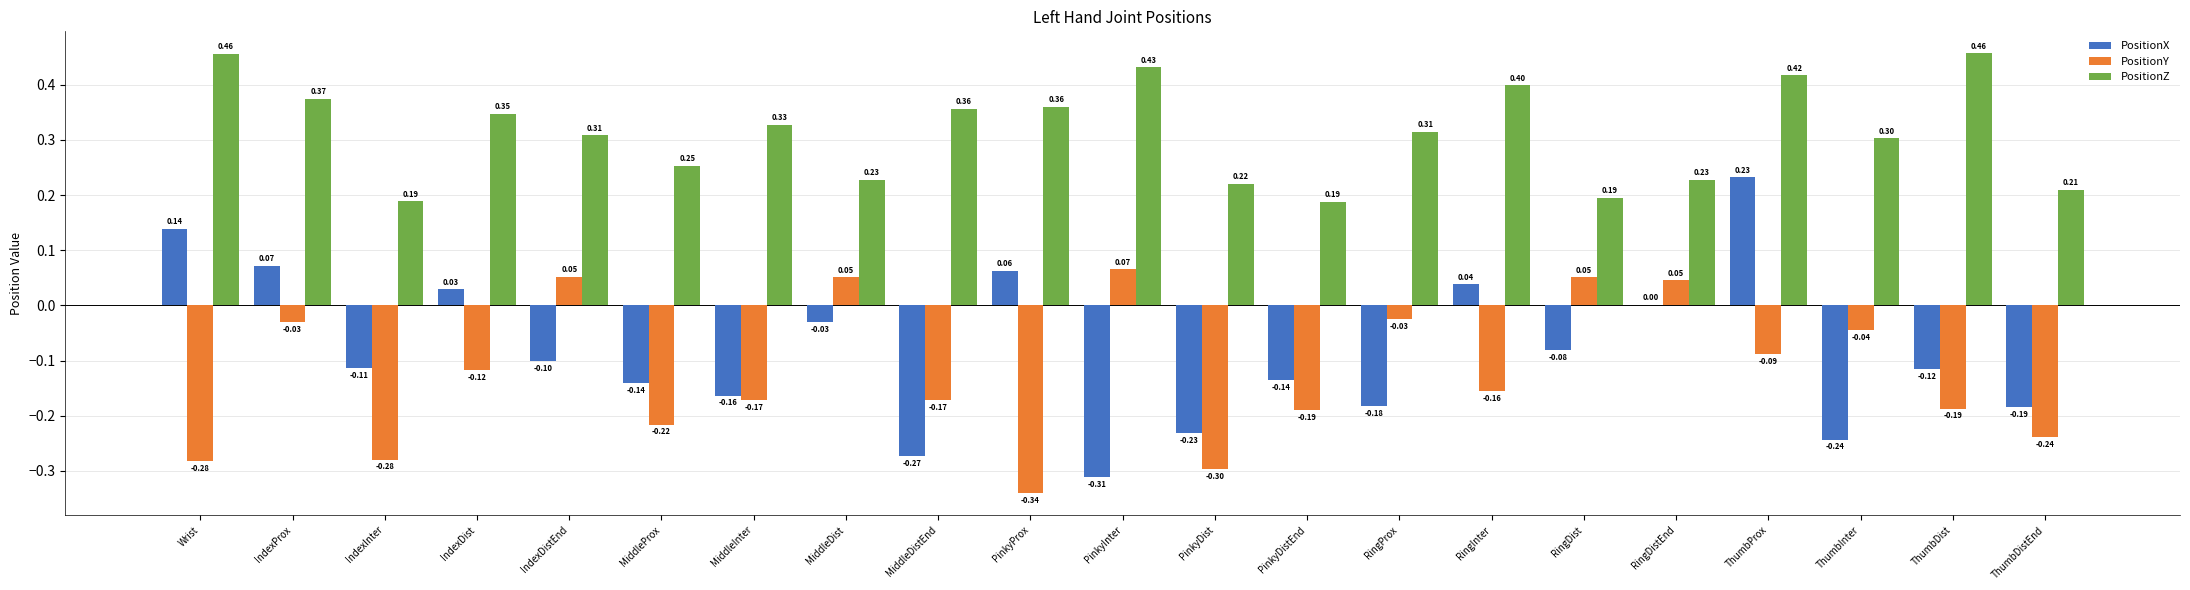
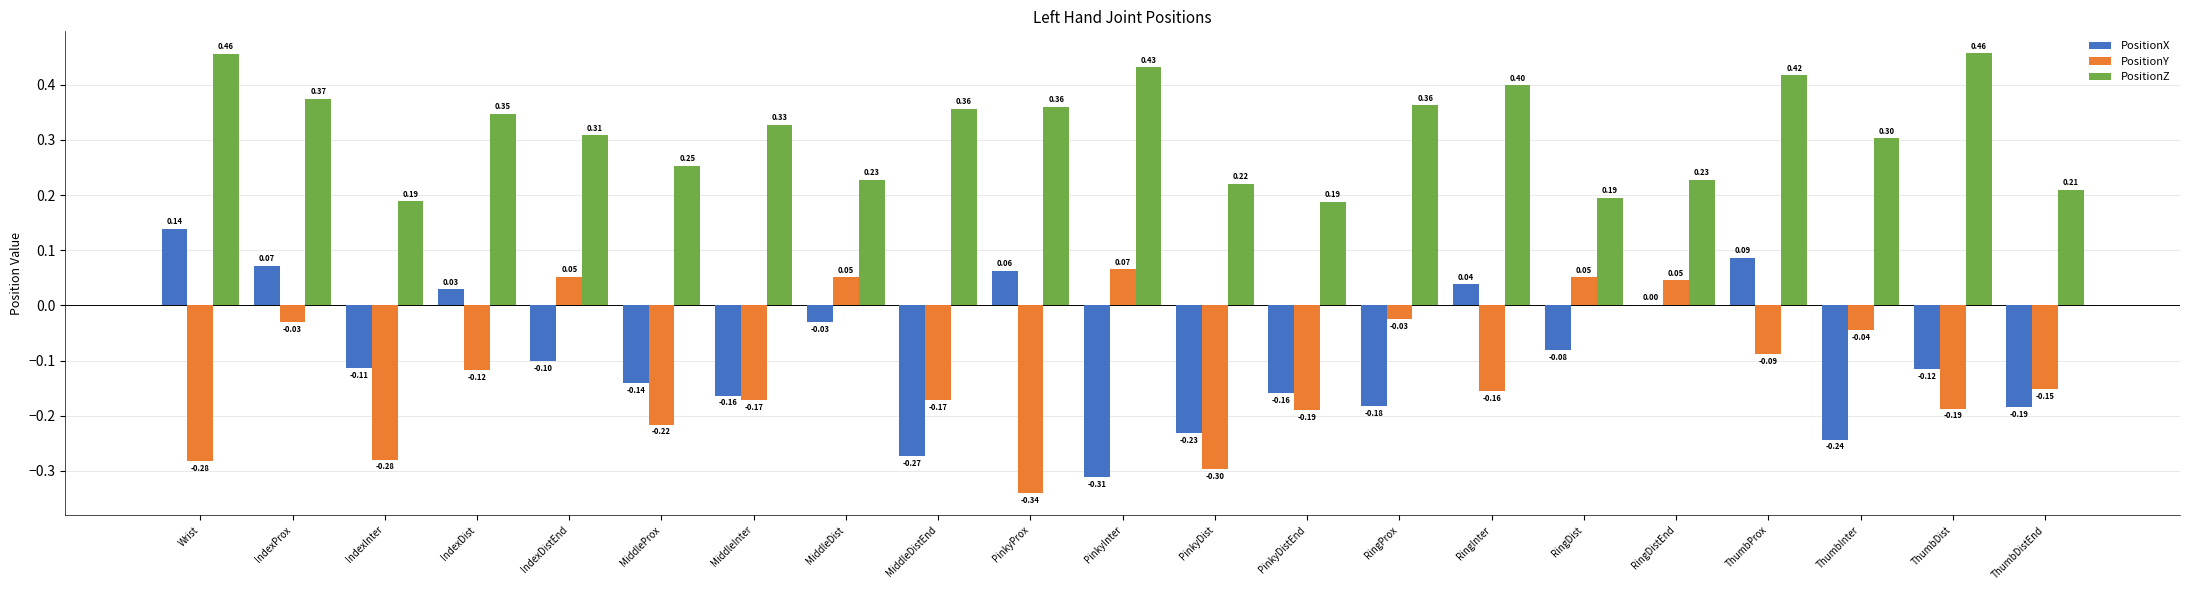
PositionX, PinkyDistEnd: -0.14 -> -0.16
PositionZ, RingProx: 0.31 -> 0.36
PositionX, ThumbProx: 0.23 -> 0.09
PositionY, ThumbDistEnd: -0.24 -> -0.15
